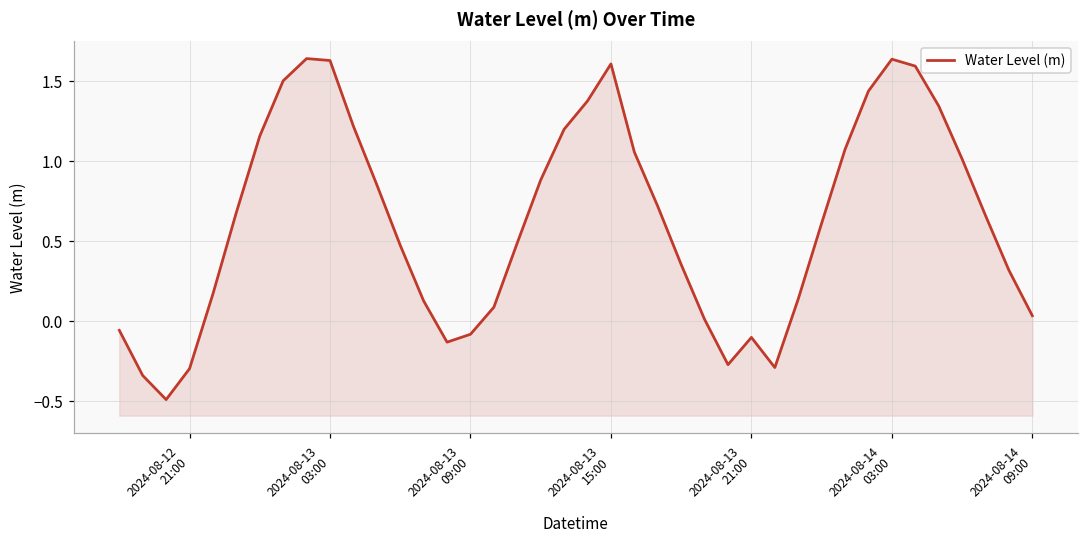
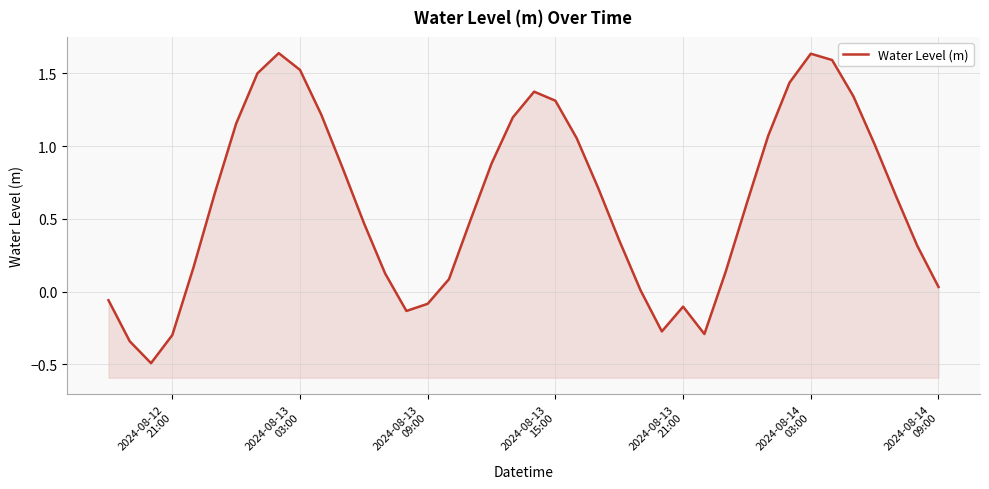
2024-08-13 03:00: 1.63 -> 1.52
2024-08-13 15:00: 1.60 -> 1.31
